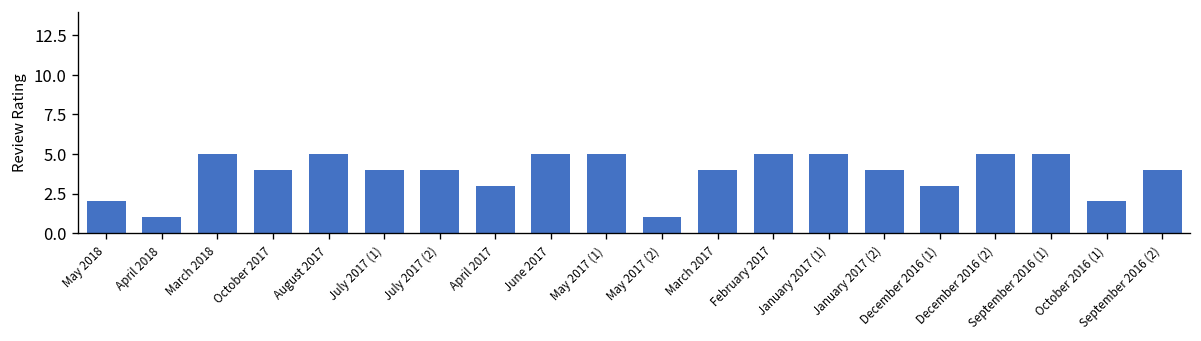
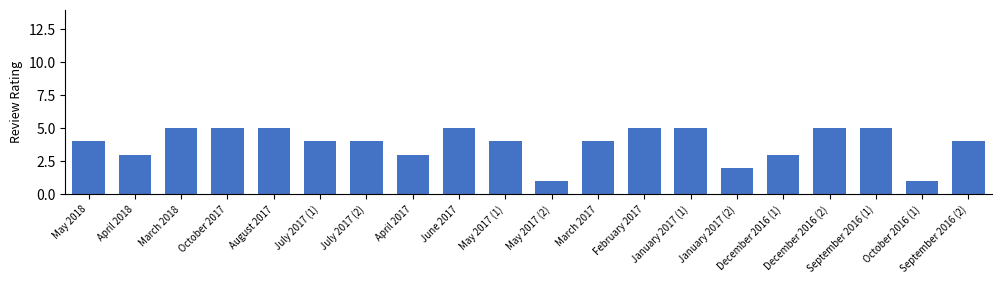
May 2018: 2 -> 4
April 2018: 1 -> 3
October 2017: 4 -> 5
May 2017 (1): 5 -> 4
January 2017 (2): 4 -> 2
October 2016 (1): 2 -> 1
